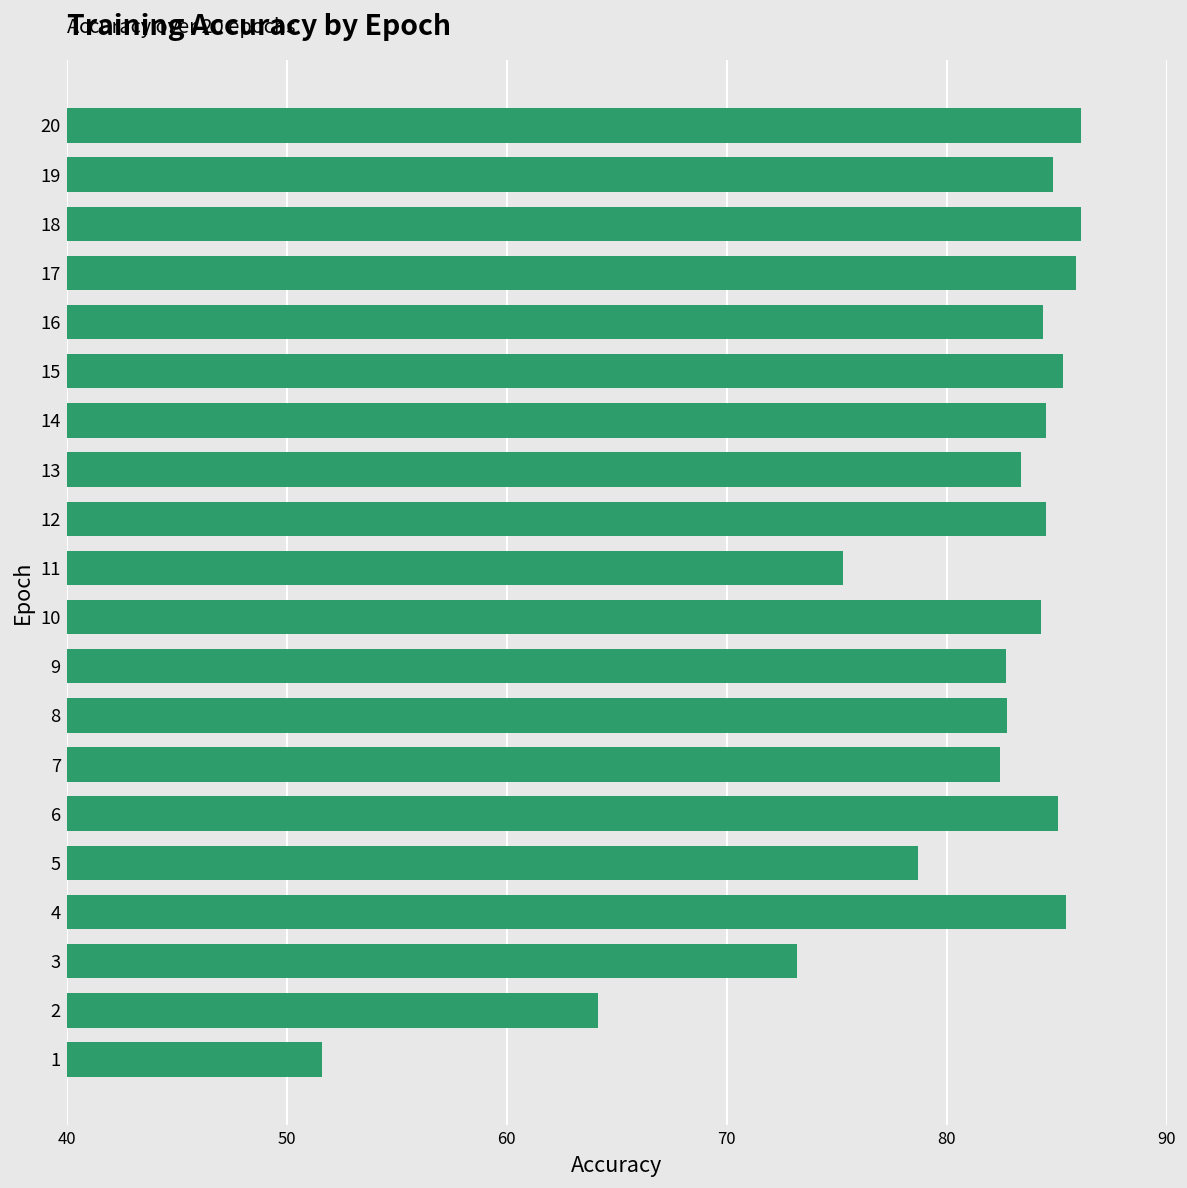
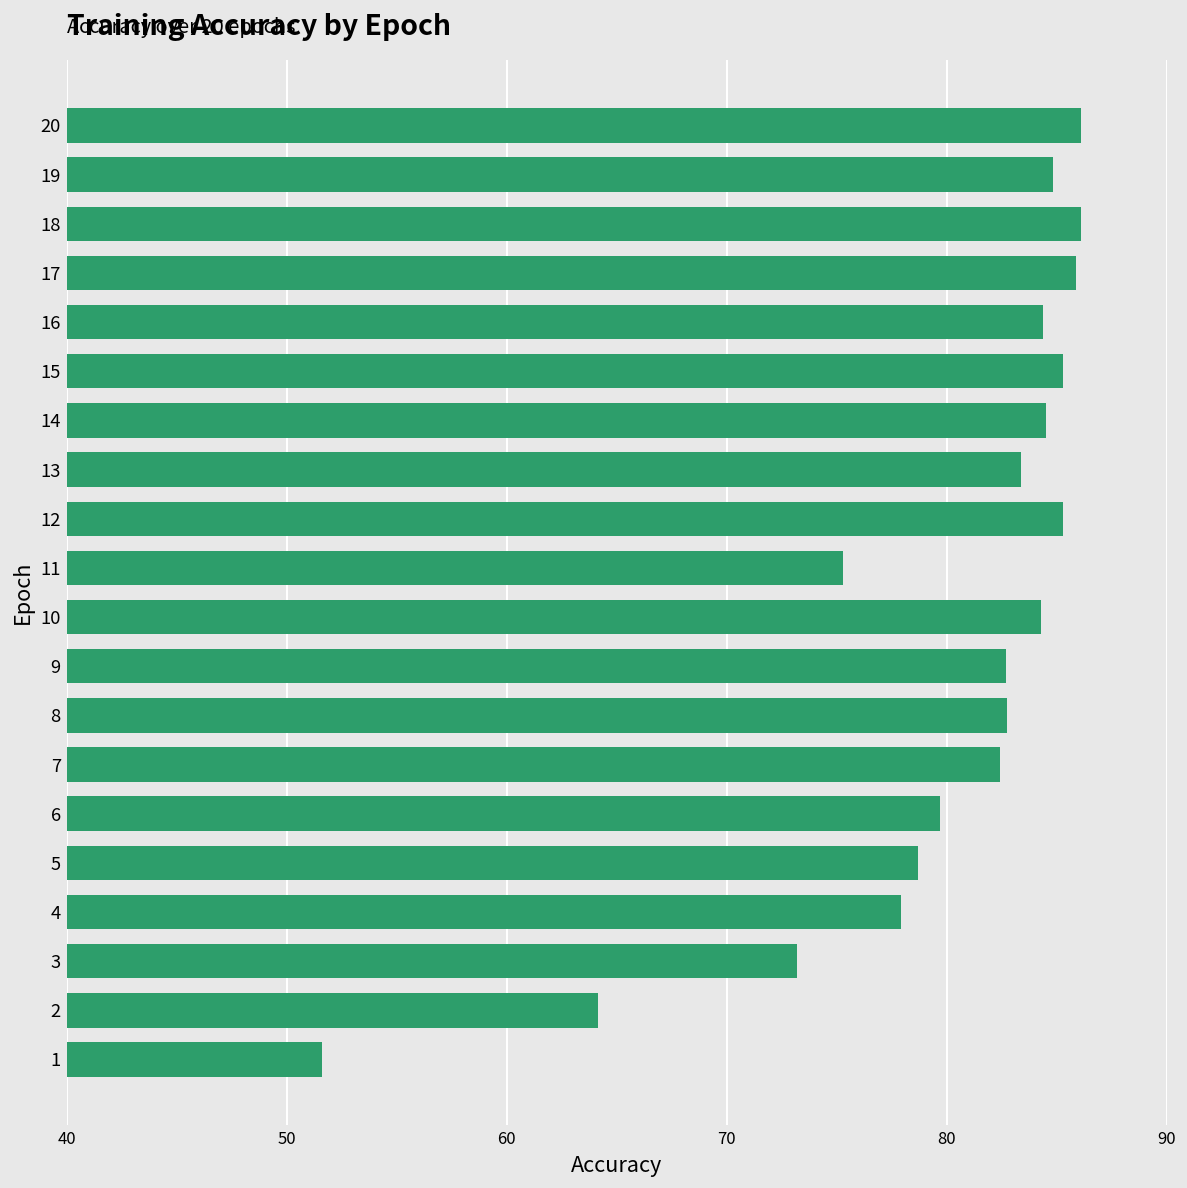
12: 84.5 -> 85.3
6: 85.0 -> 79.7
4: 85.4 -> 77.9
